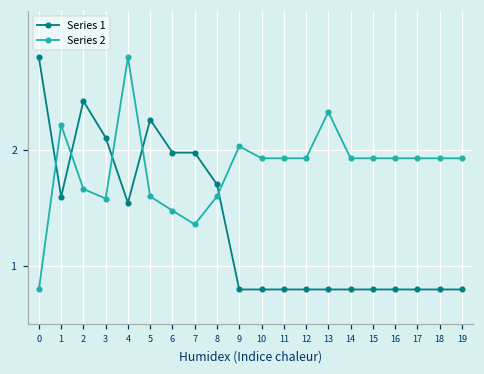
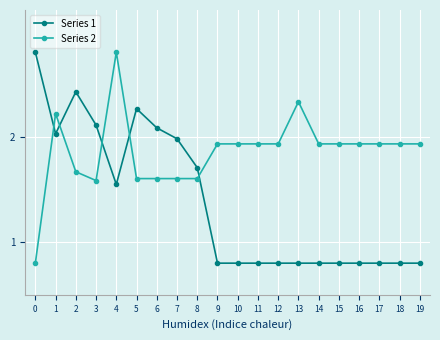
Series 1, 1: 1.60 -> 2.03
Series 1, 6: 1.98 -> 2.08
Series 2, 6: 1.48 -> 1.60
Series 2, 7: 1.36 -> 1.60
Series 2, 9: 2.03 -> 1.93
